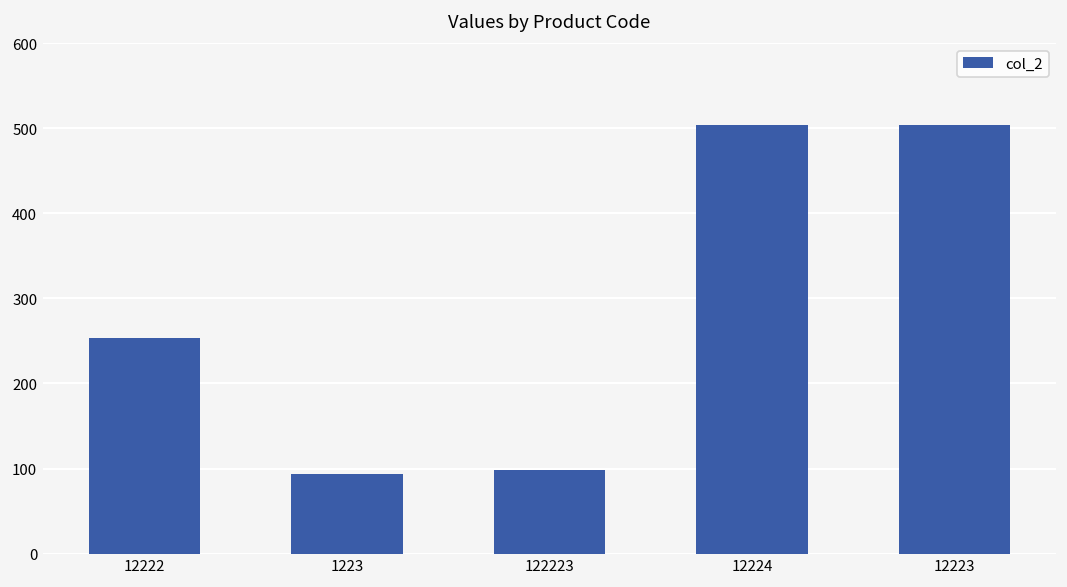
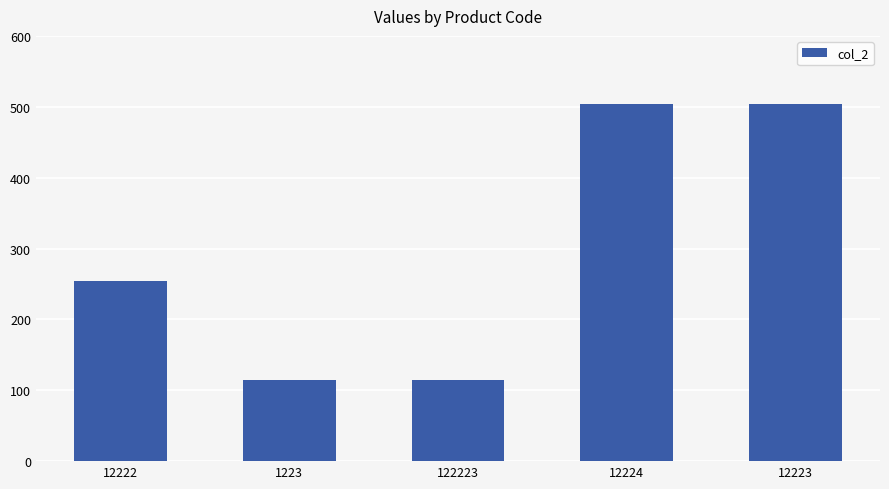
1223: 90 -> 110
122223: 100 -> 110
